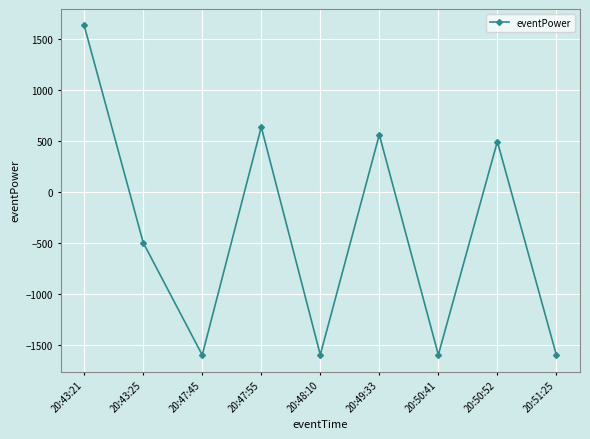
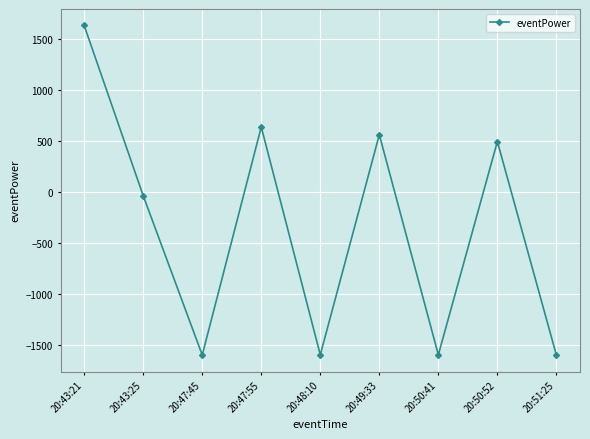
20:43:25: -490 -> -30
